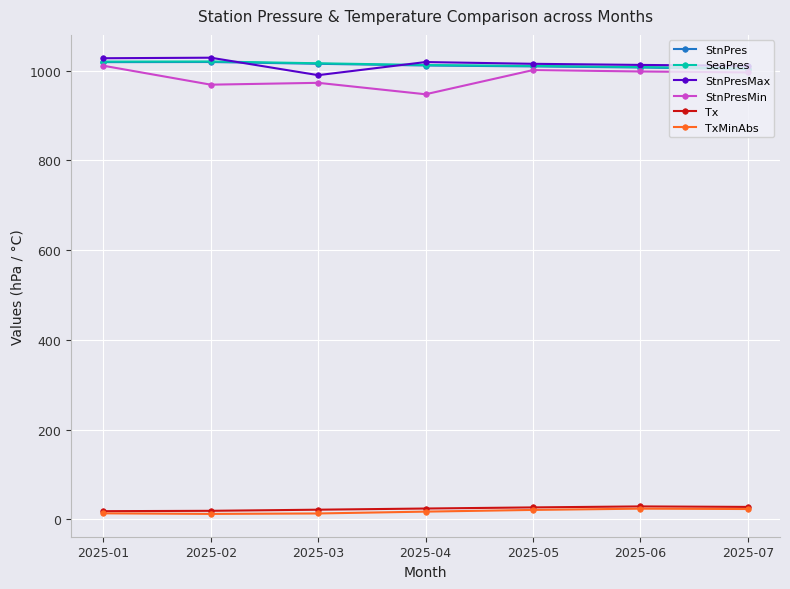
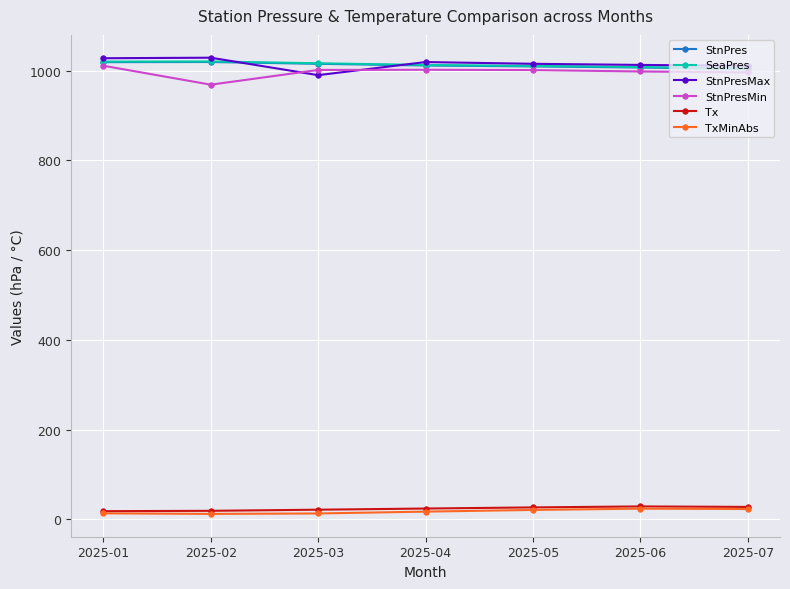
StnPresMin, 2025-03: 970 -> 1000
StnPresMin, 2025-04: 950 -> 1000
